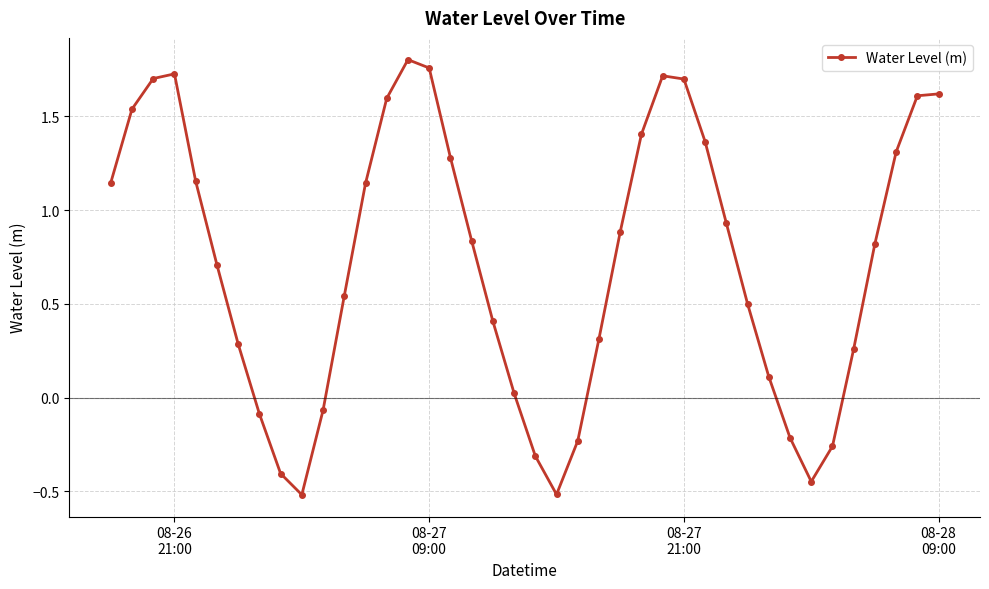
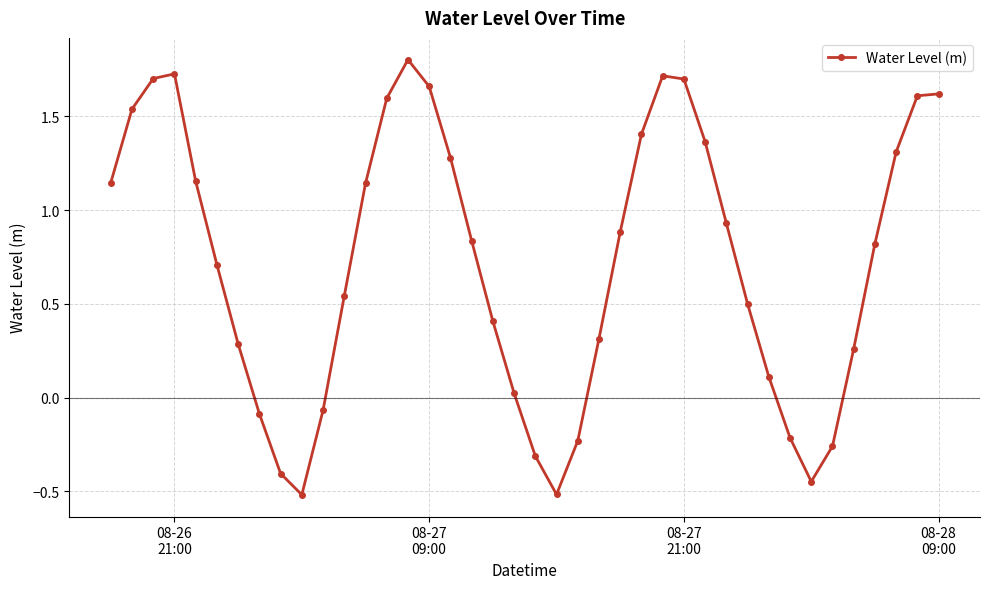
08-27 09:00: 1.76 -> 1.66
